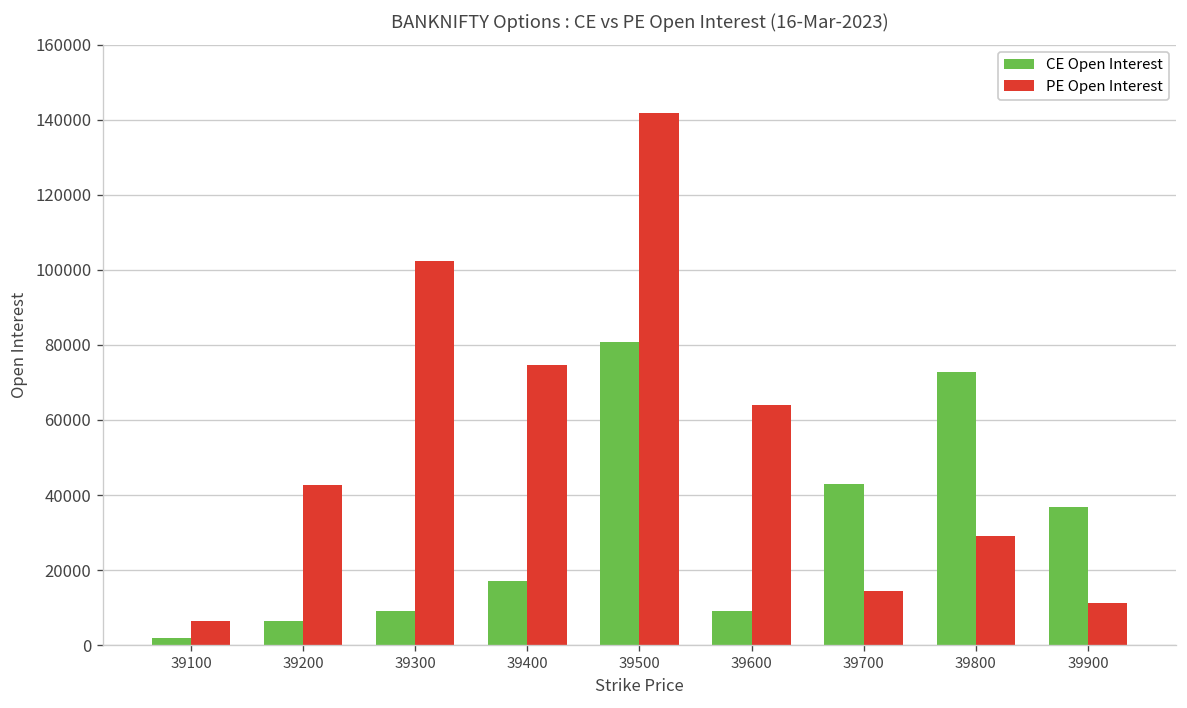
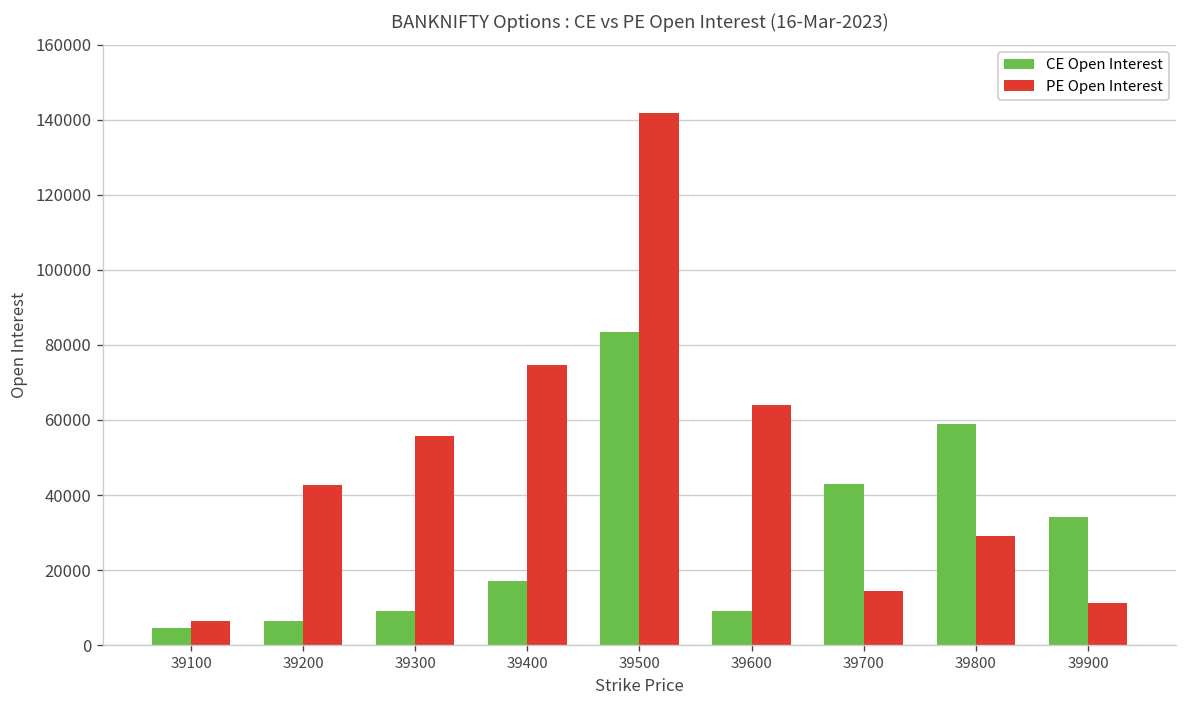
CE Open Interest, 39100: 2000 -> 5000
PE Open Interest, 39300: 102000 -> 56000
CE Open Interest, 39500: 81000 -> 84000
CE Open Interest, 39800: 73000 -> 59000
CE Open Interest, 39900: 37000 -> 34000
